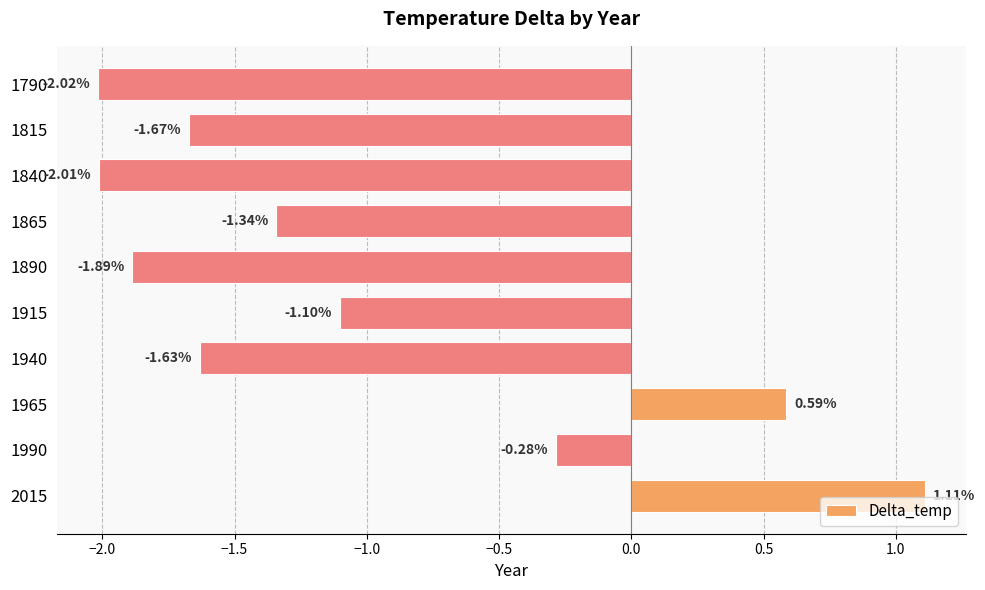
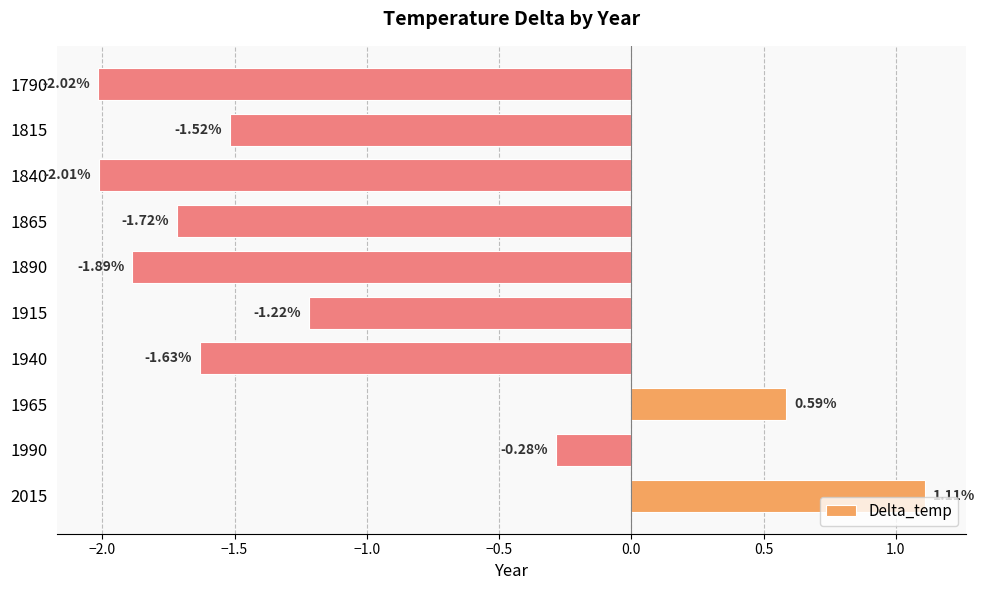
1815: -1.67% -> -1.52%
1865: -1.34% -> -1.72%
1915: -1.10% -> -1.22%
